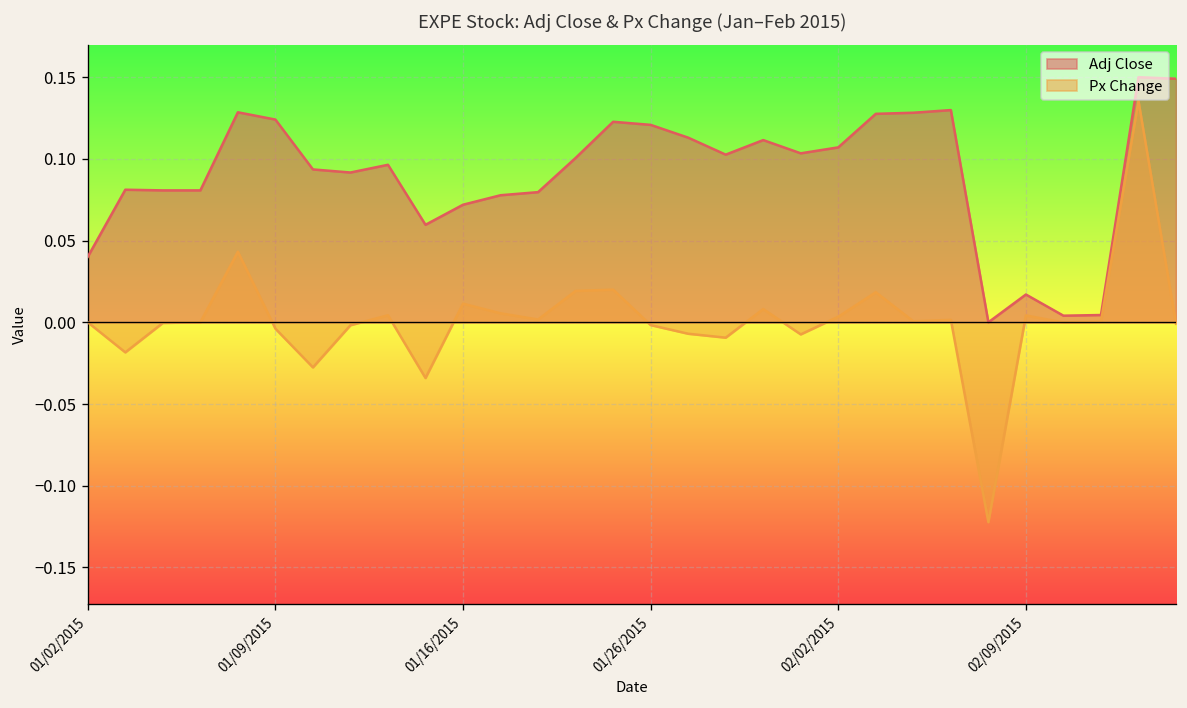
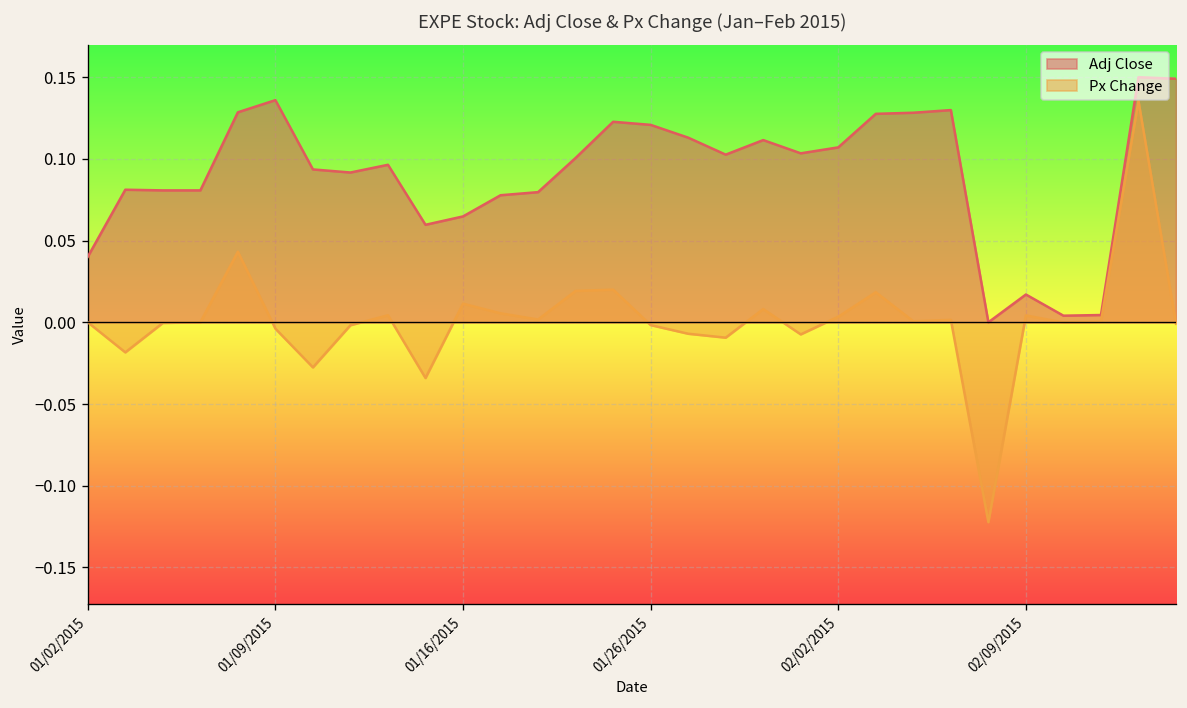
Adj Close, 01/09/2015: 0.124 -> 0.136
Adj Close, 01/16/2015: 0.072 -> 0.065
